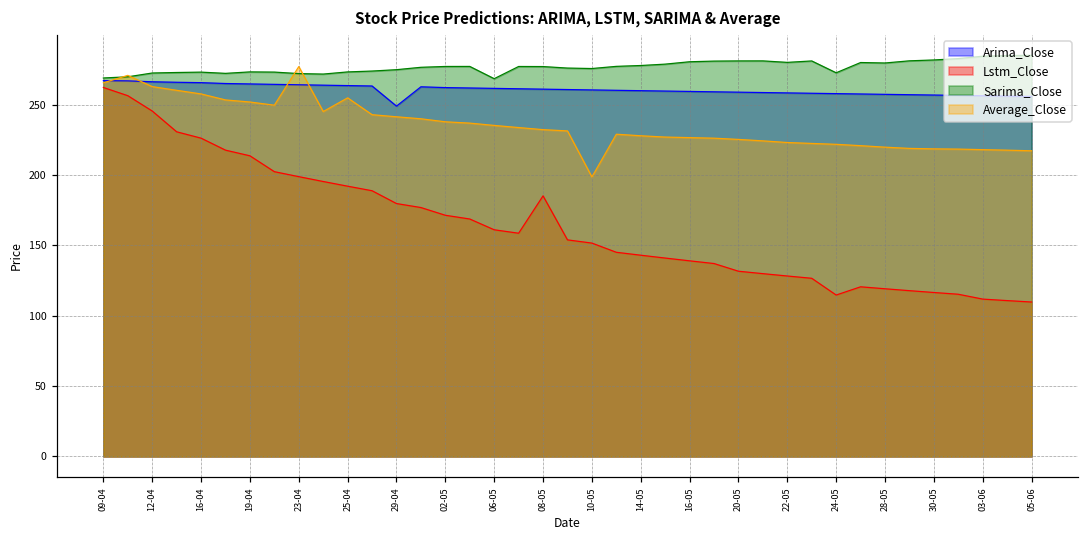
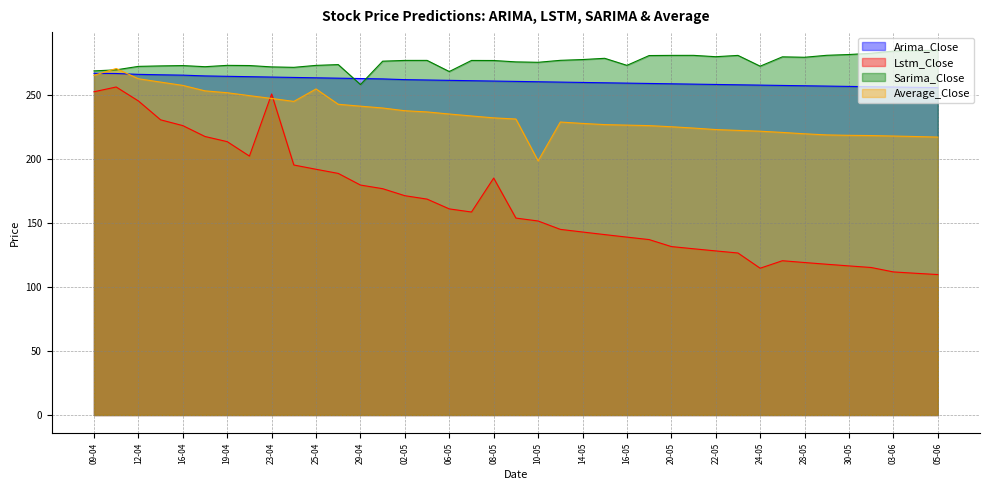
Lstm_Close, 09-04: 262 -> 253
Lstm_Close, 23-04: 199 -> 251
Average_Close, 23-04: 277 -> 247
Arima_Close, 29-04: 249 -> 263
Sarima_Close, 29-04: 275 -> 258
Sarima_Close, 16-05: 280 -> 273
